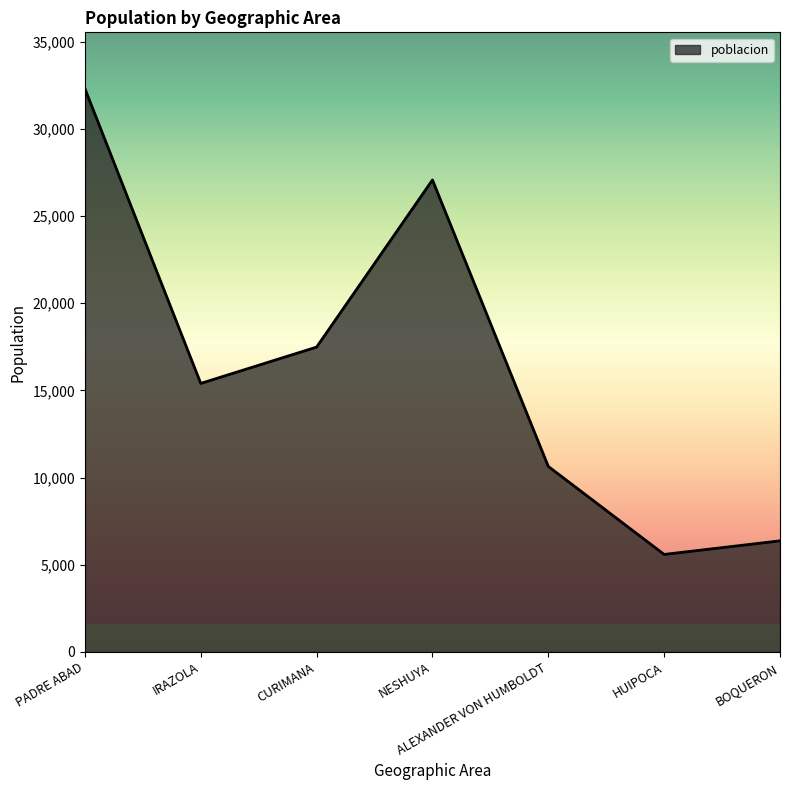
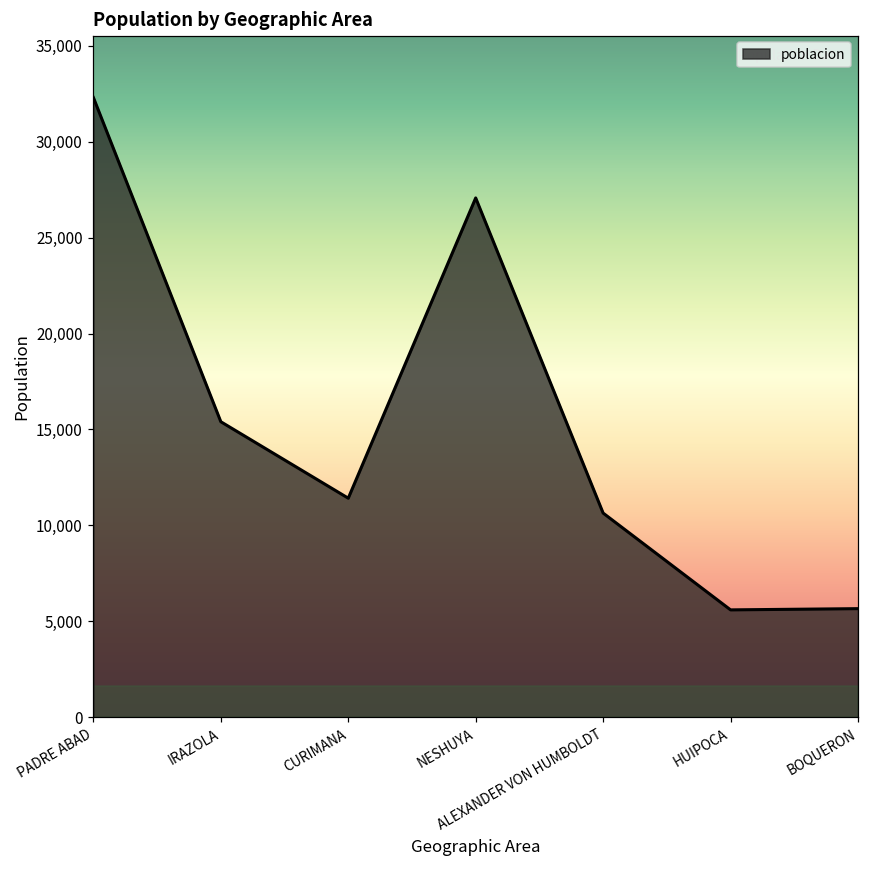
CURIMANA: 17,500 -> 11,400
BOQUERON: 6,400 -> 5,700
